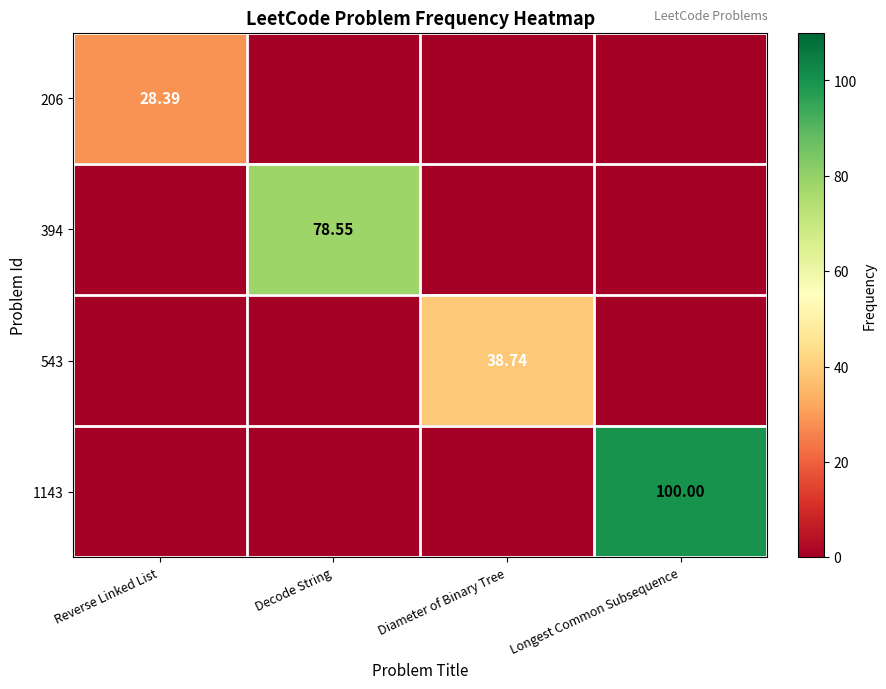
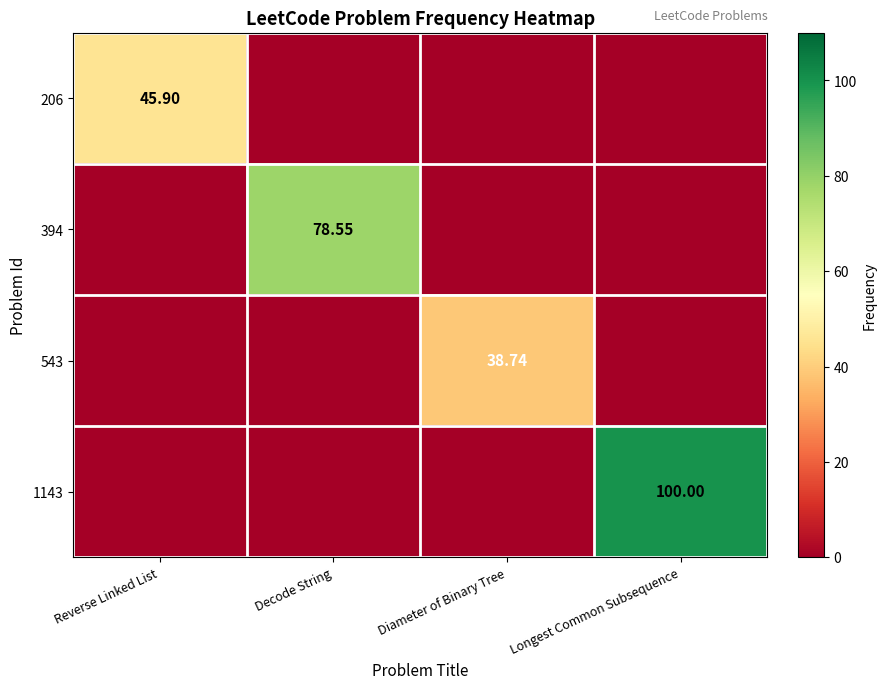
206, Reverse Linked List: 28.39 -> 45.90
